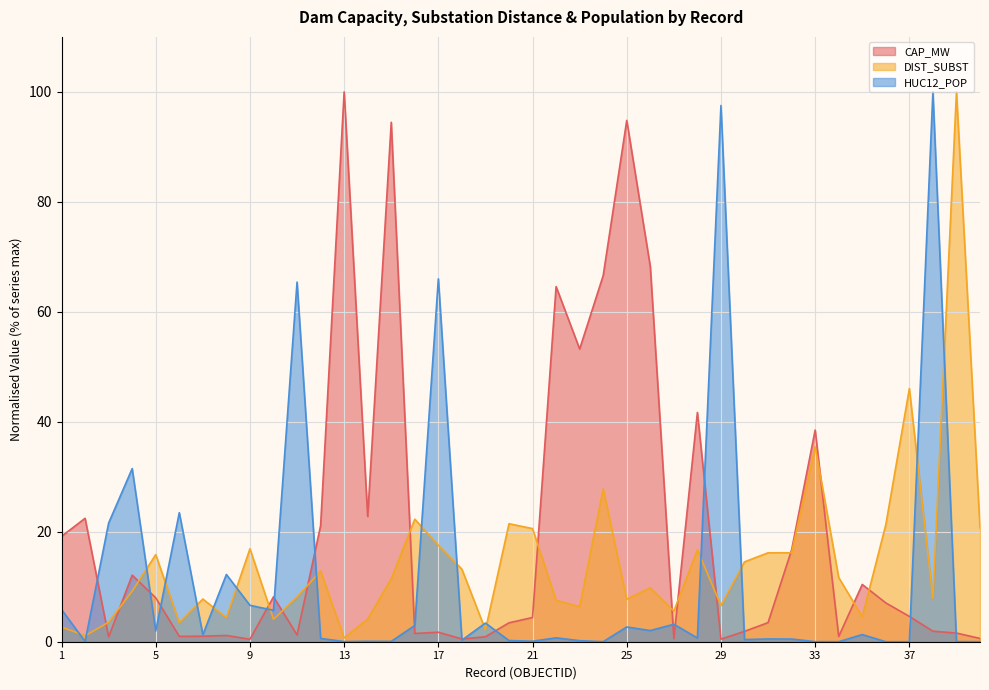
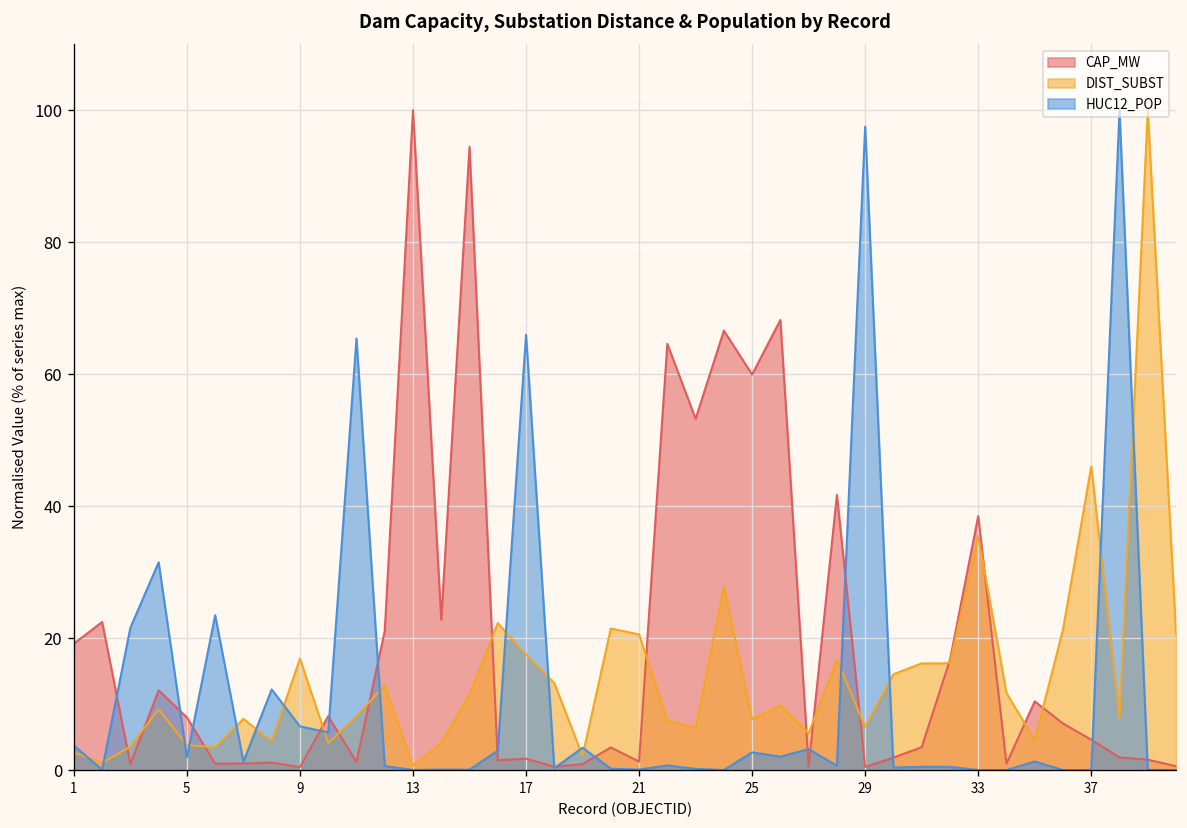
HUC12_POP, 1: 6 -> 4
DIST_SUBST, 5: 16 -> 4
CAP_MW, 21: 4 -> 1
CAP_MW, 25: 95 -> 60
